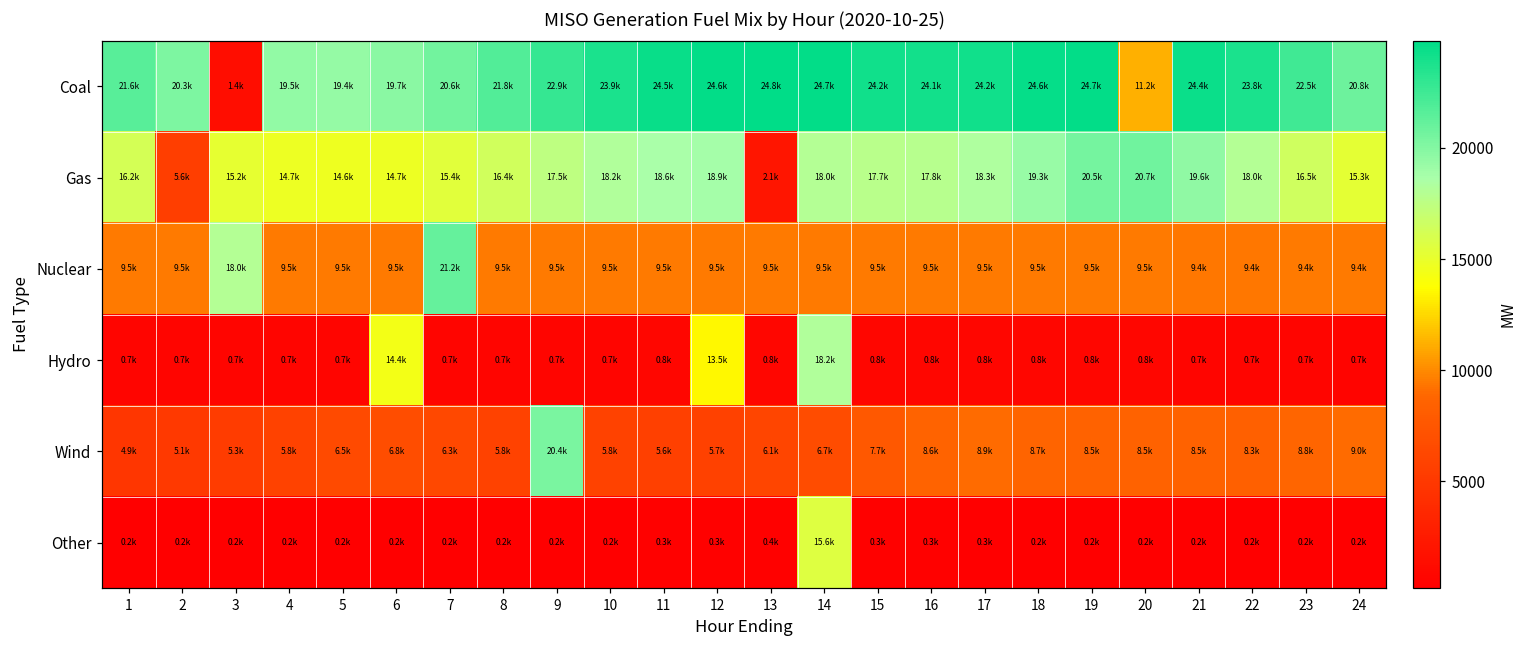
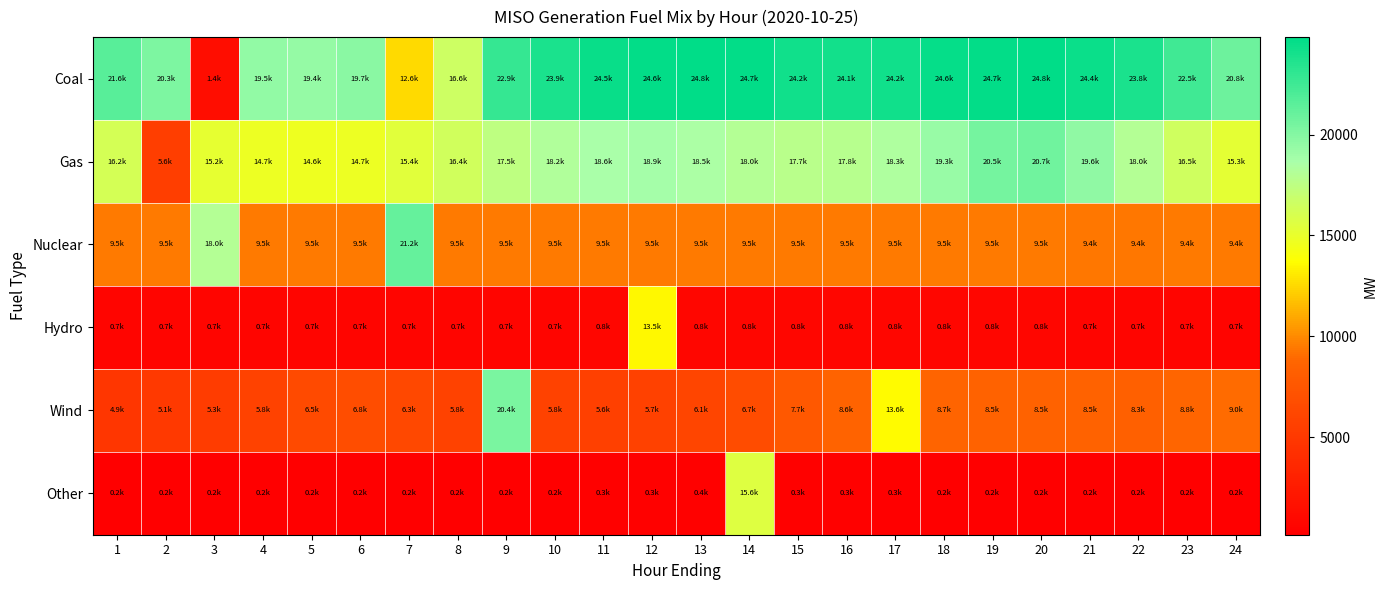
Coal, 7: 20.6k -> 12.6k
Coal, 8: 21.8k -> 16.6k
Coal, 20: 11.2k -> 24.8k
Gas, 13: 2.1k -> 18.5k
Hydro, 6: 14.4k -> 0.7k
Hydro, 14: 18.2k -> 0.8k
Wind, 17: 8.9k -> 13.6k
